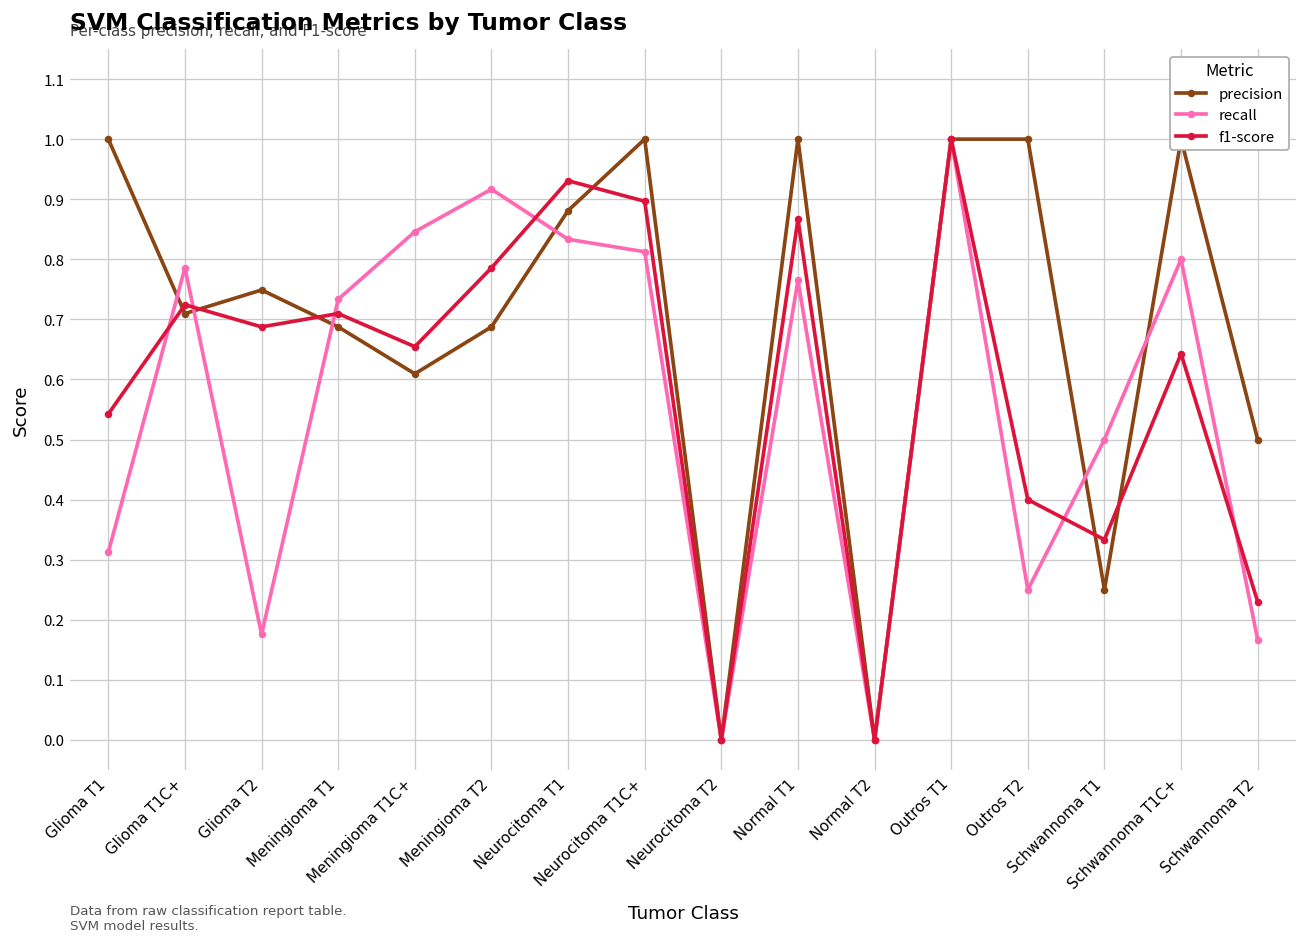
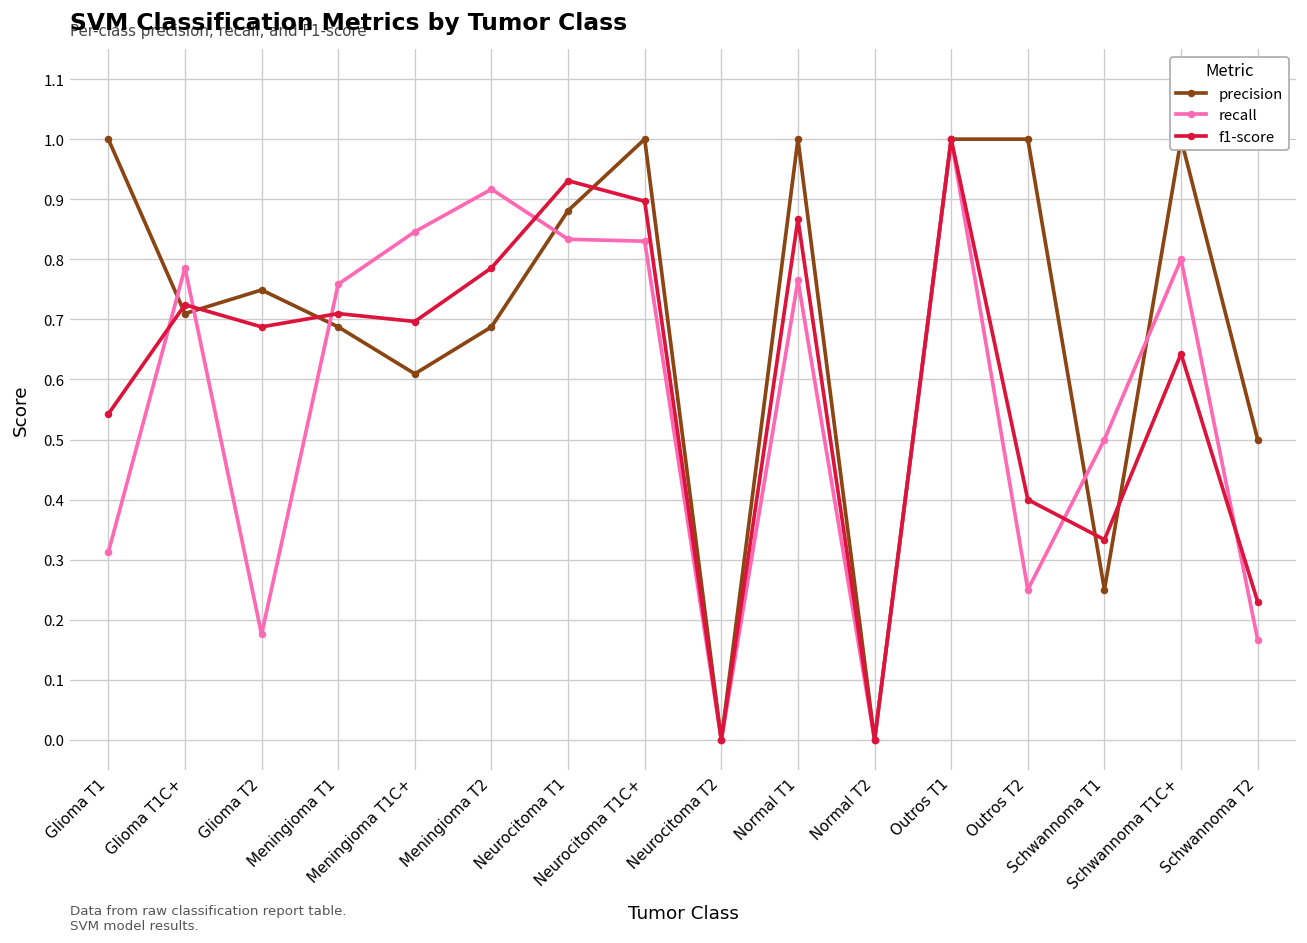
recall, Meningioma T1: 0.73 -> 0.76
f1-score, Meningioma T1C+: 0.65 -> 0.70
recall, Neurocitoma T1C+: 0.81 -> 0.83
